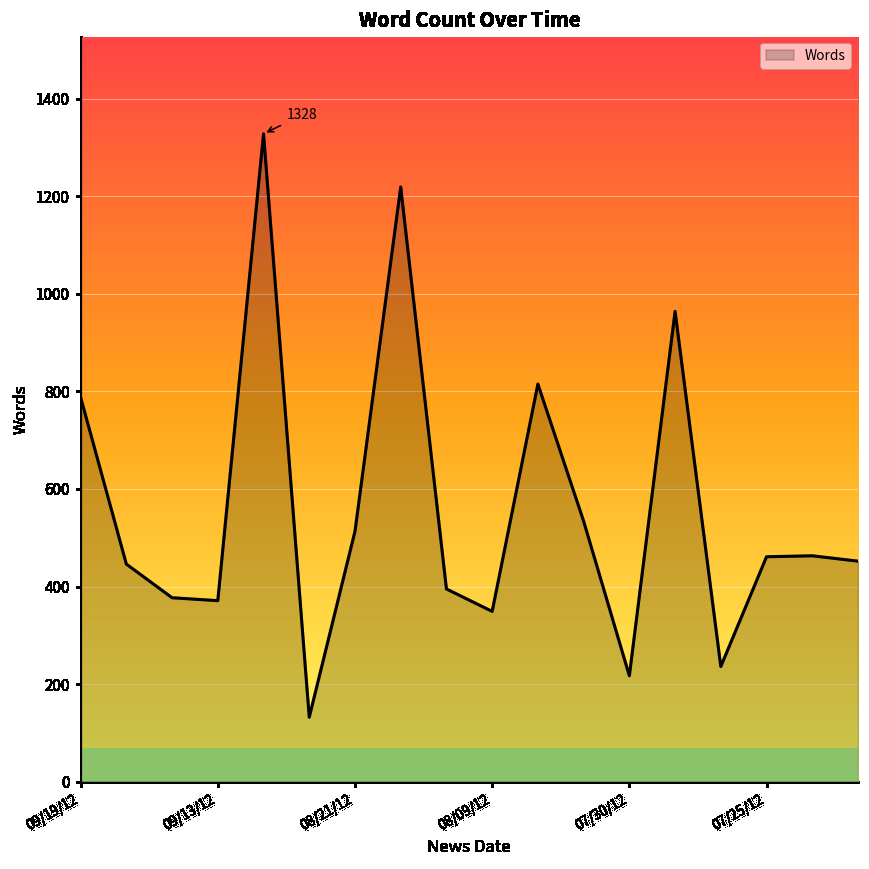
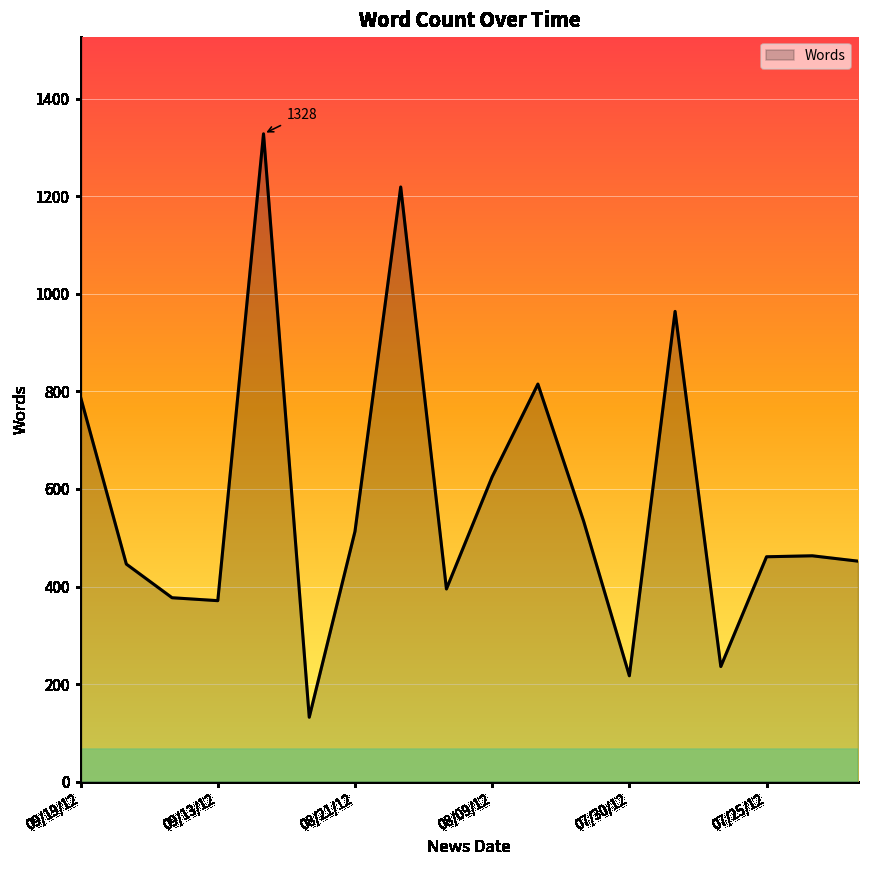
08/09/12: 350 -> 630
